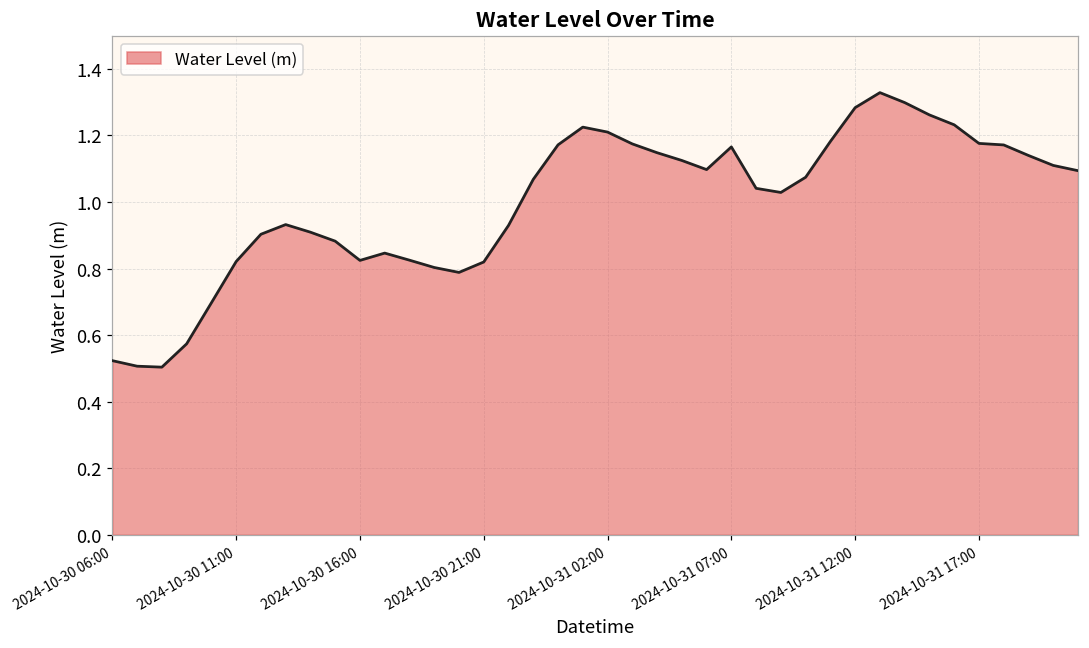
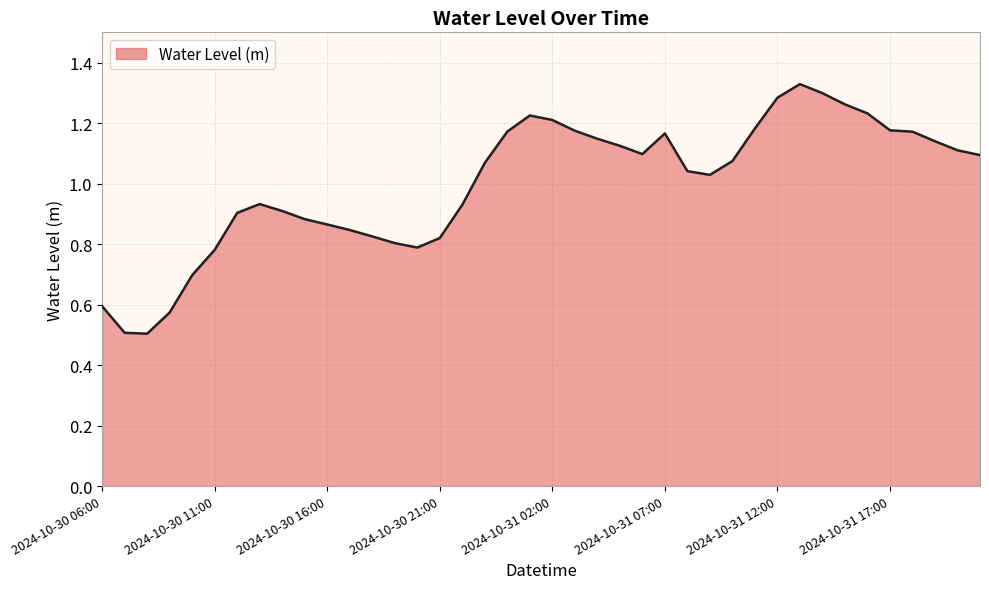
2024-10-30 06:00: 0.52 -> 0.59
2024-10-30 11:00: 0.82 -> 0.78
2024-10-30 16:00: 0.82 -> 0.86
